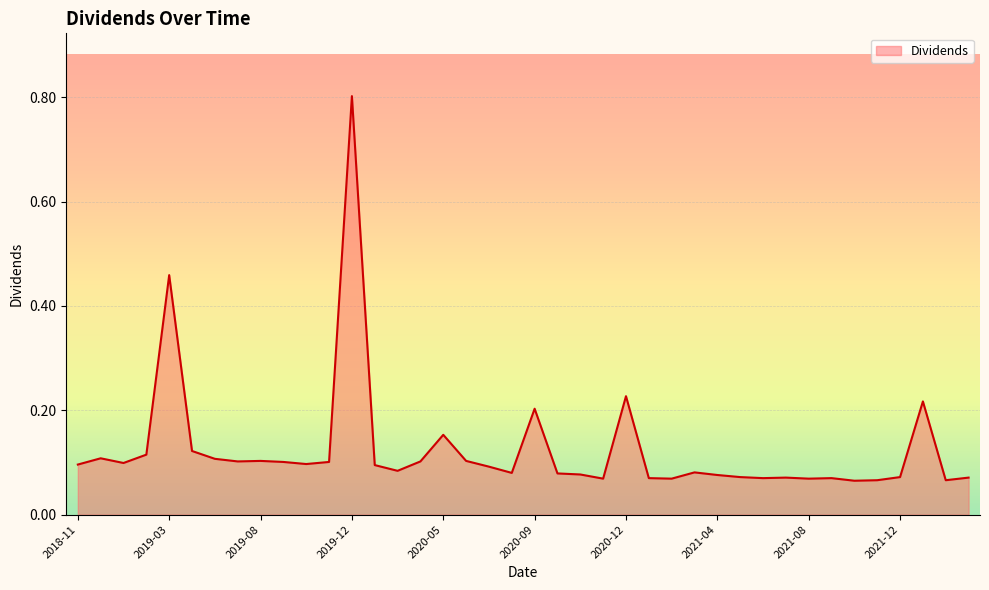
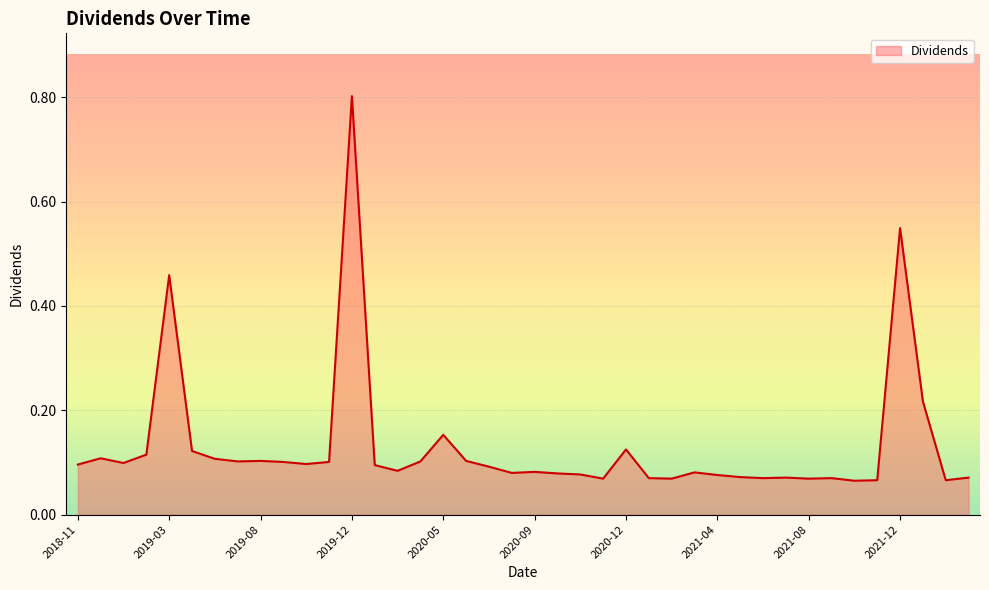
2020-09: 0.20 -> 0.08
2020-12: 0.23 -> 0.13
2021-12: 0.07 -> 0.55
